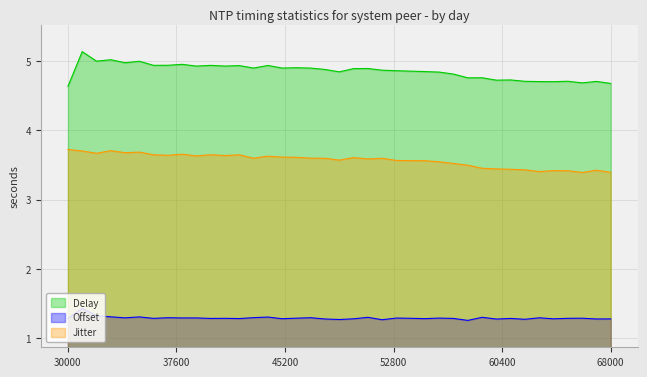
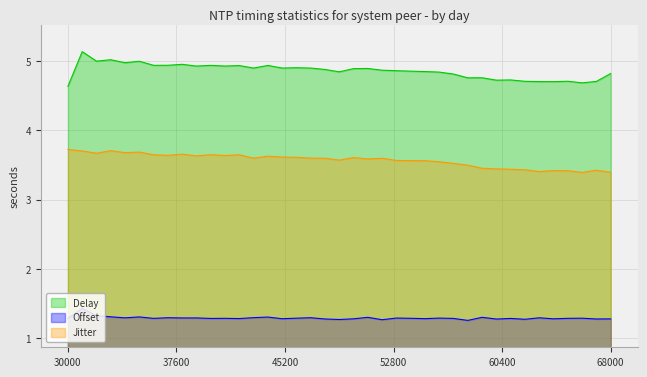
Delay, 68000: 4.7 -> 4.8
